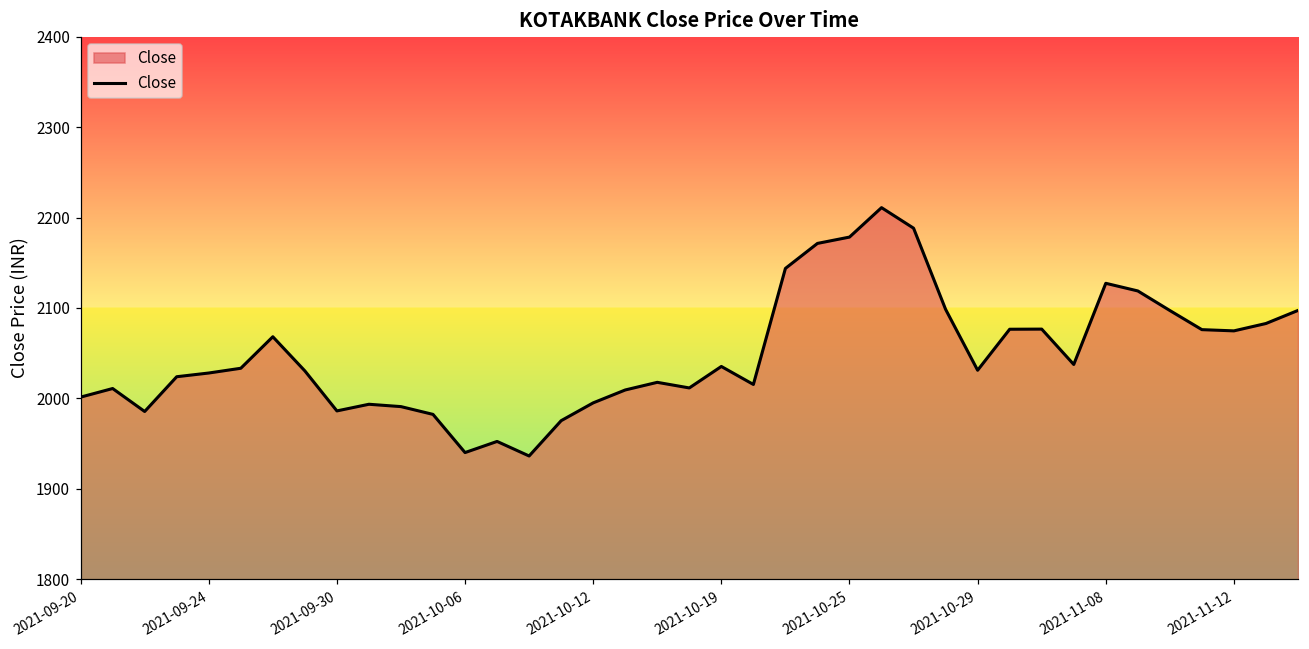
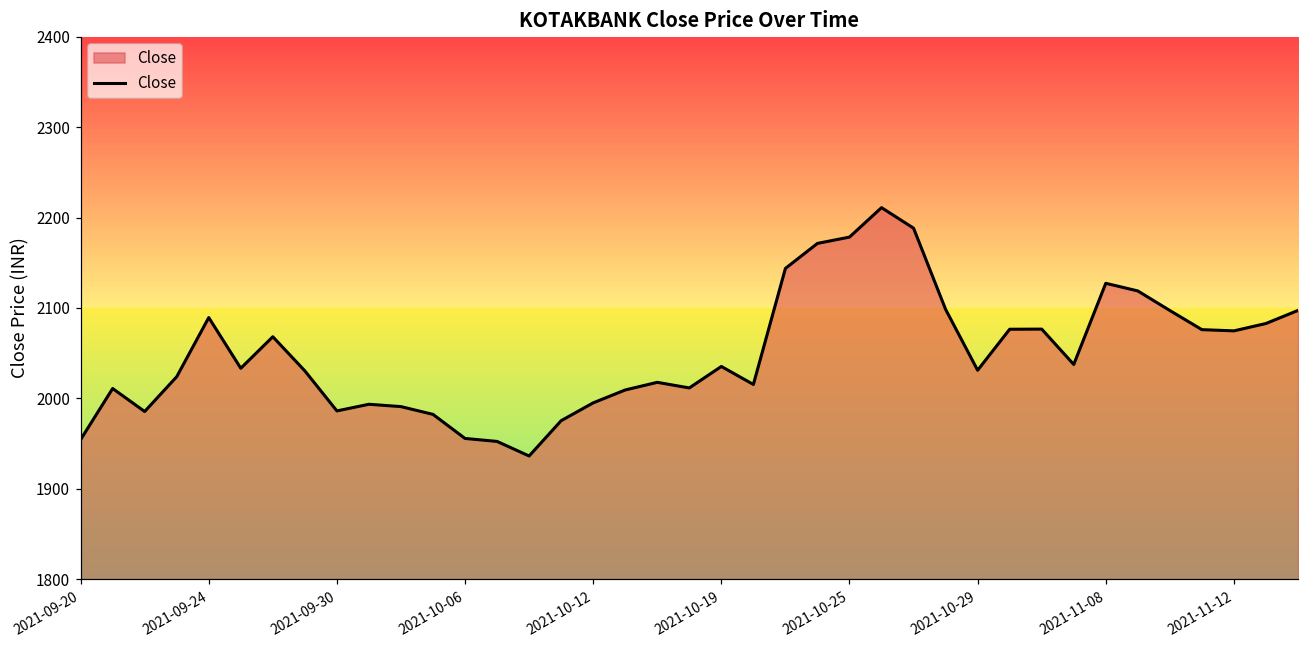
2021-09-20: 2000 -> 1950
2021-09-24: 2030 -> 2090
2021-10-06: 1940 -> 1960
